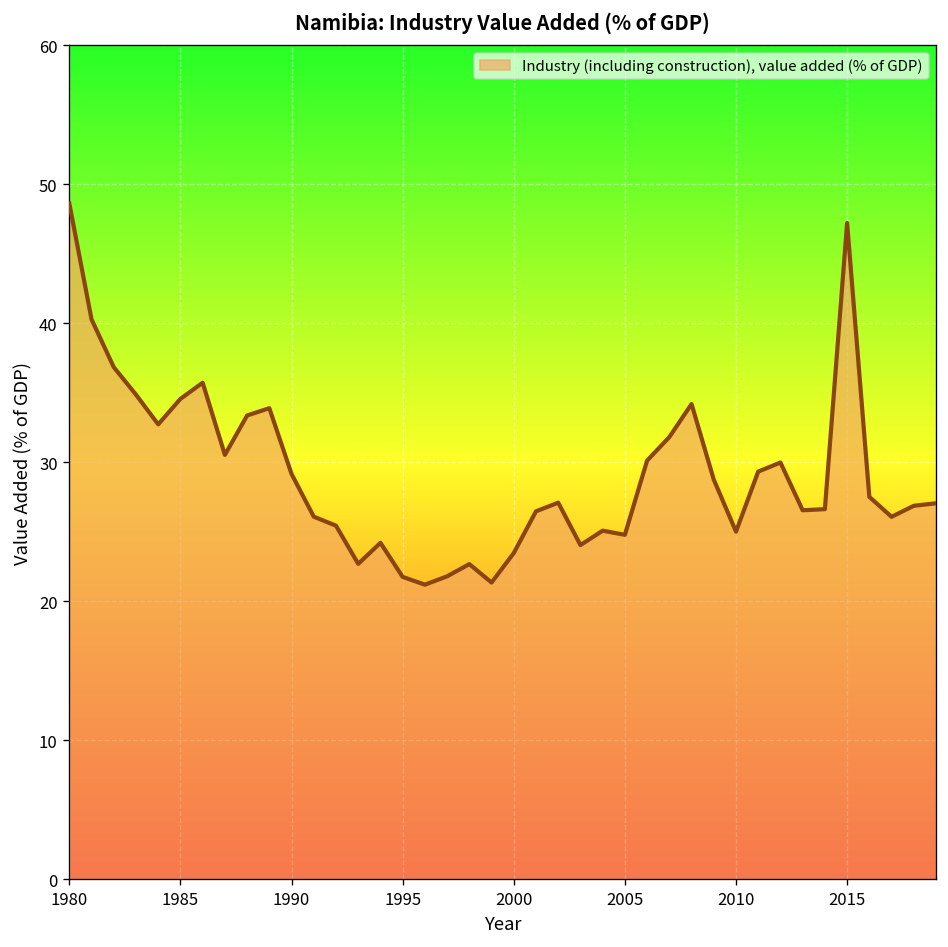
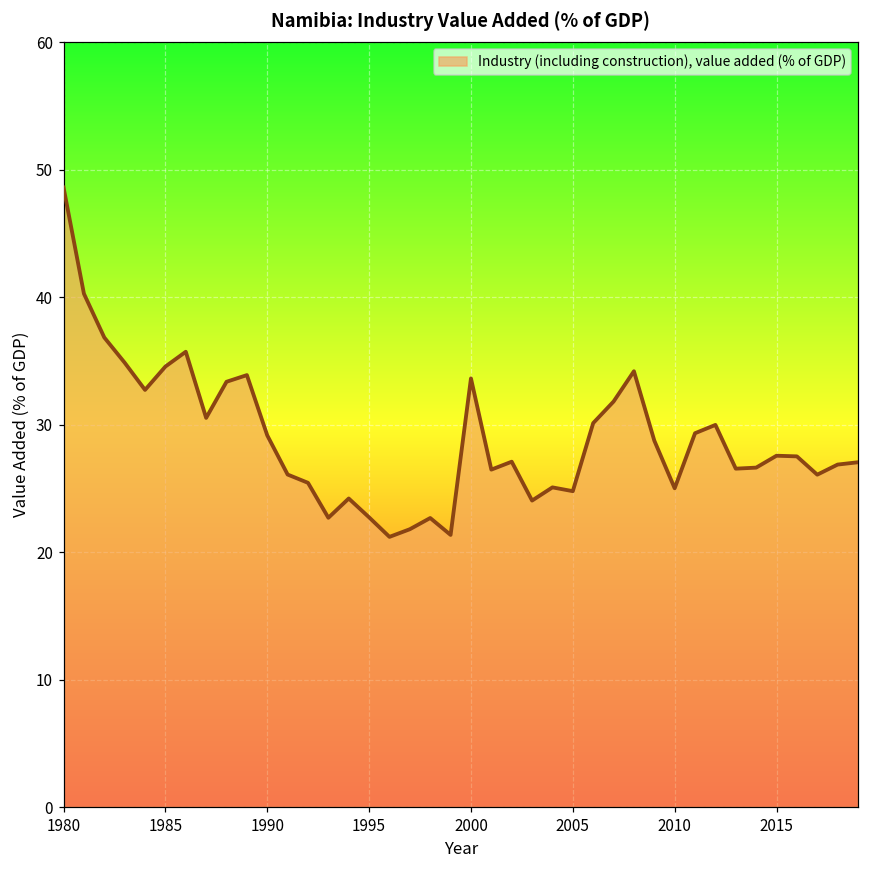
1995: 21.8 -> 22.7
2000: 23.5 -> 33.6
2015: 47.2 -> 27.6
